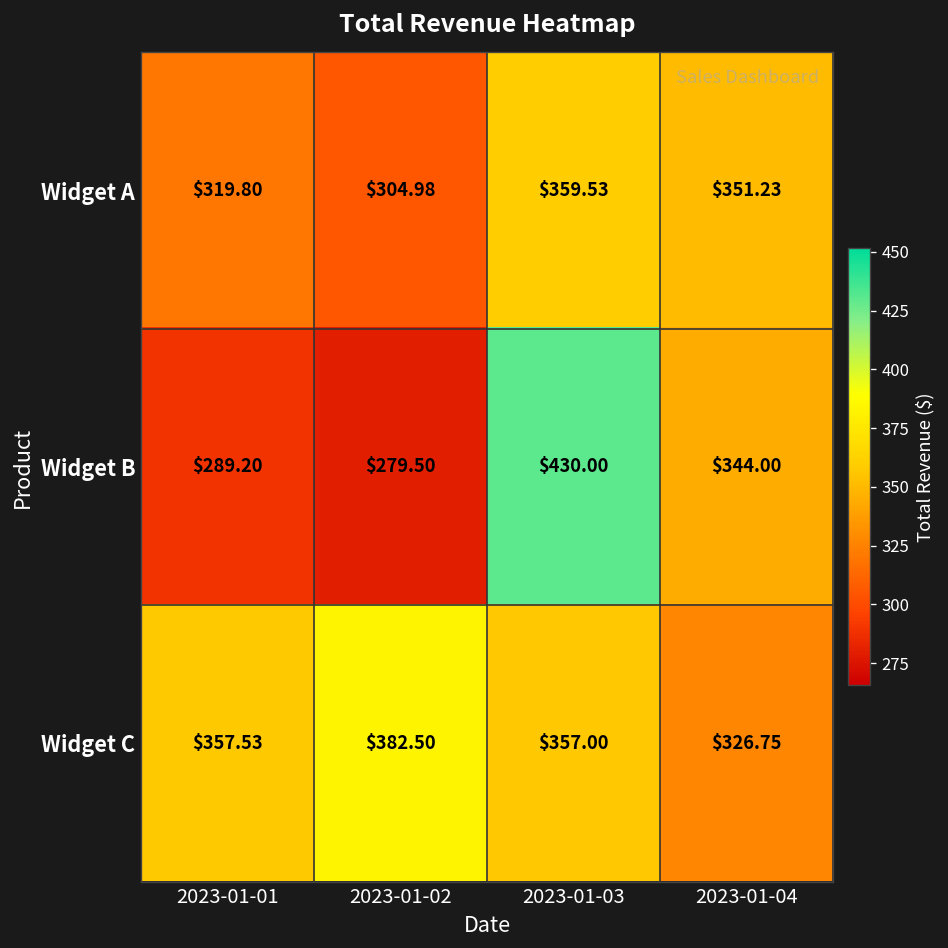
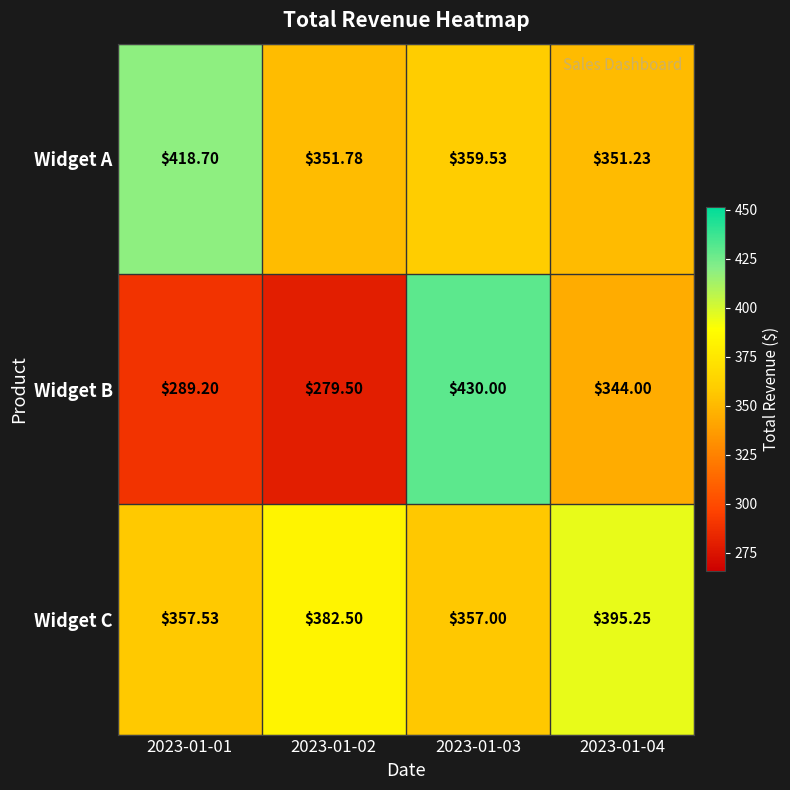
Widget A, 2023-01-01: $319.80 -> $418.70
Widget A, 2023-01-02: $304.98 -> $351.78
Widget C, 2023-01-04: $326.75 -> $395.25
